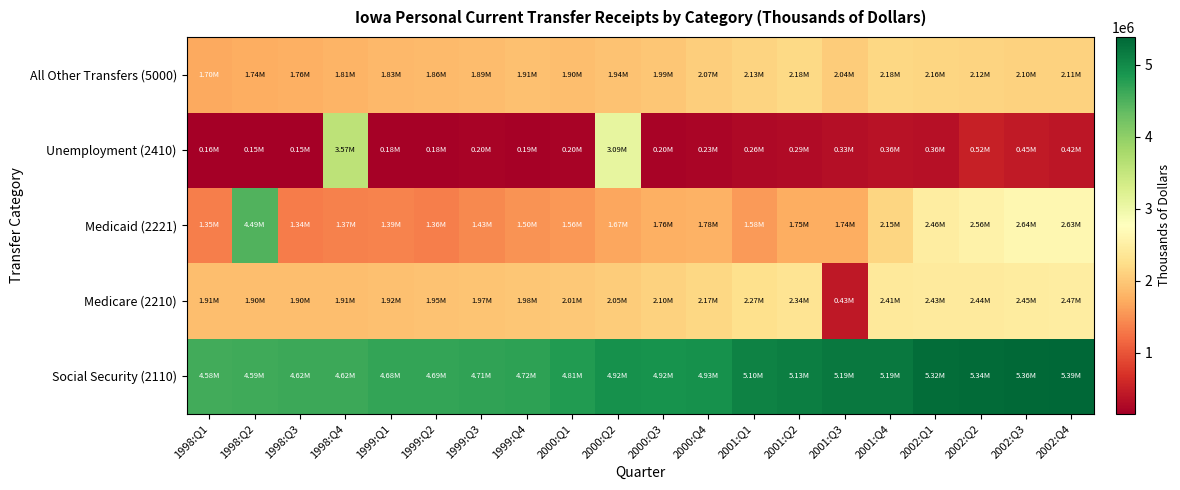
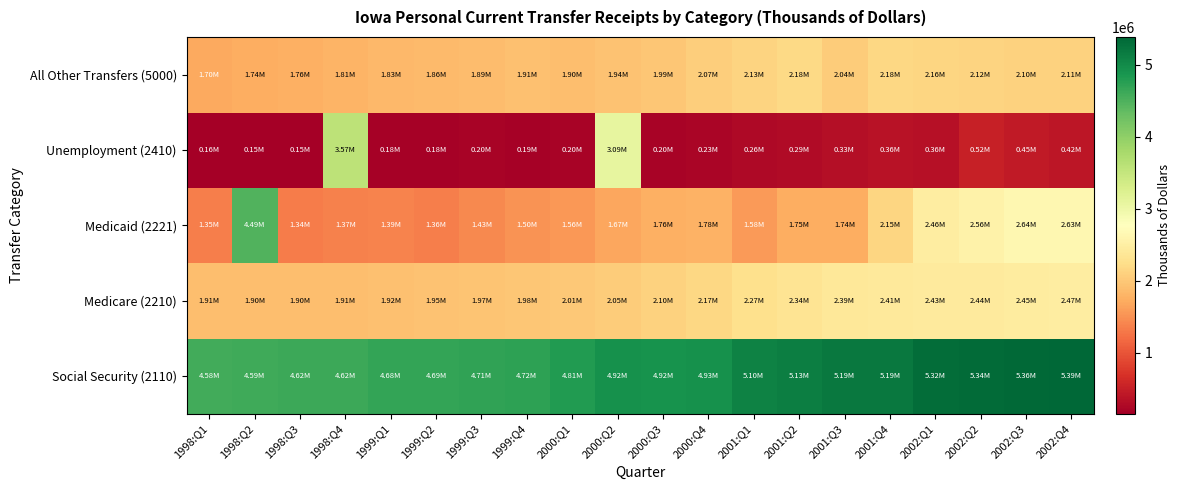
Medicare (2210), 2001:Q3: 0.43M -> 2.39M
